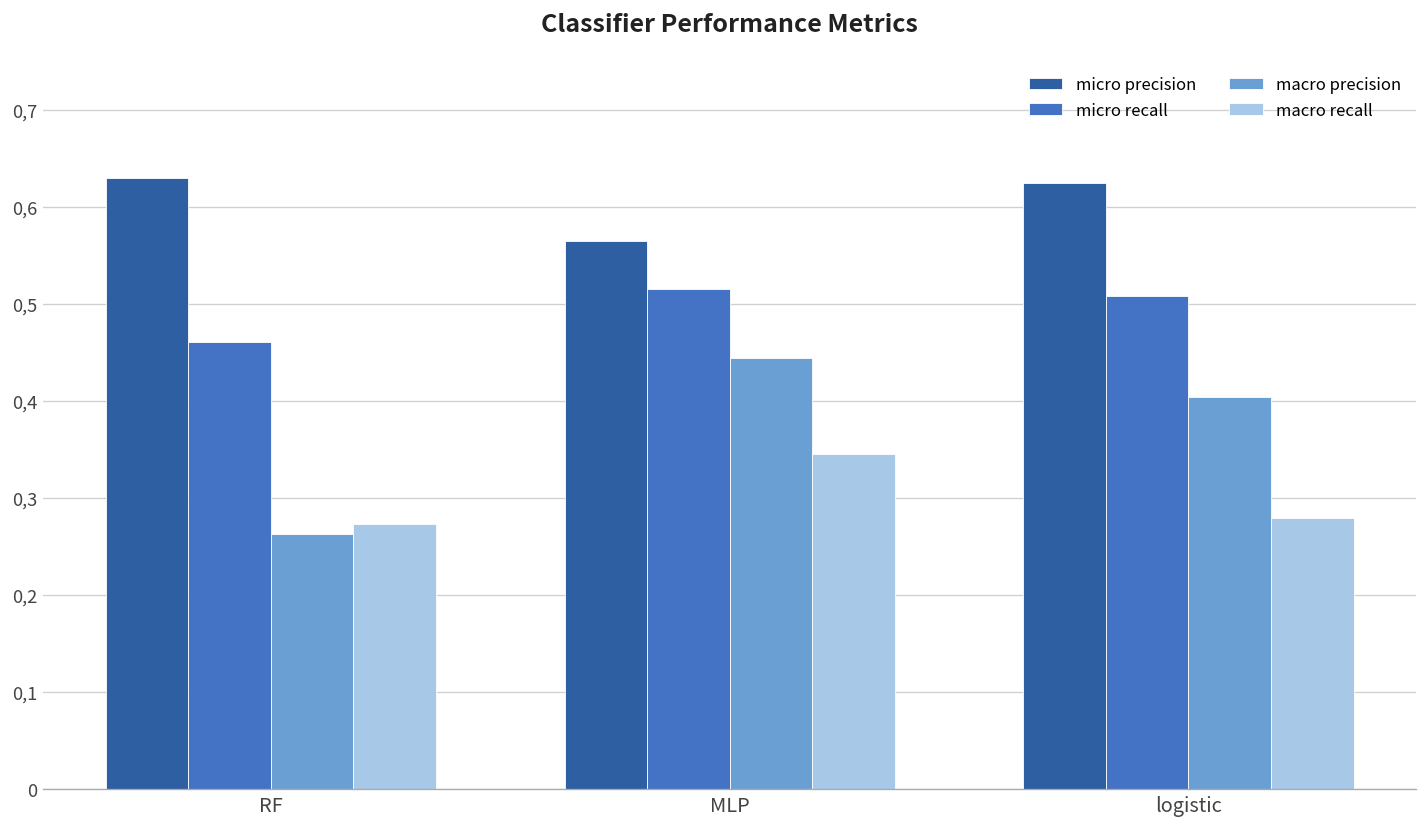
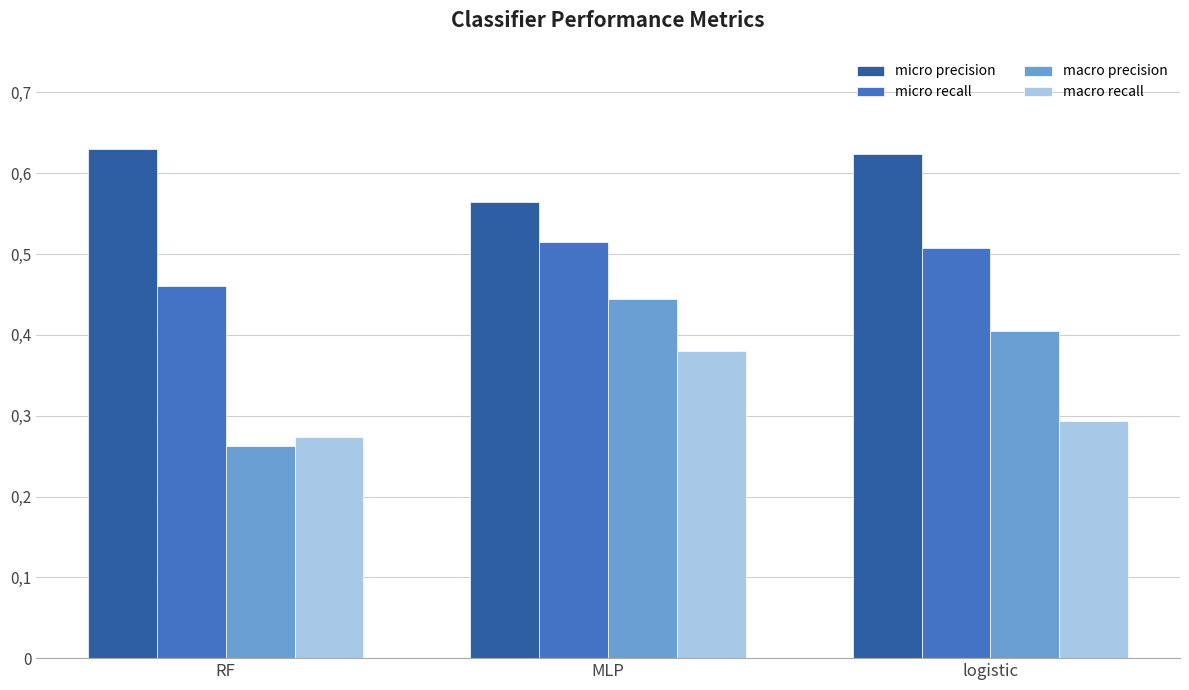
macro recall, MLP: 3.5 -> 3.8
macro recall, logistic: 2.8 -> 2.9
